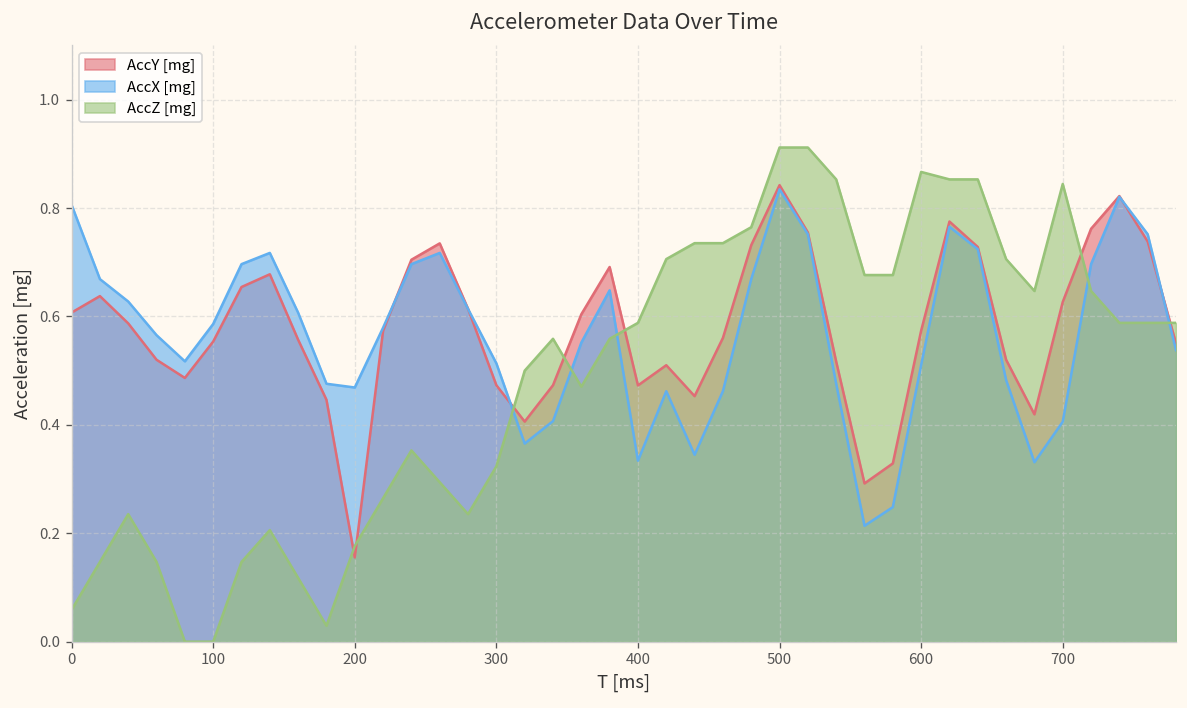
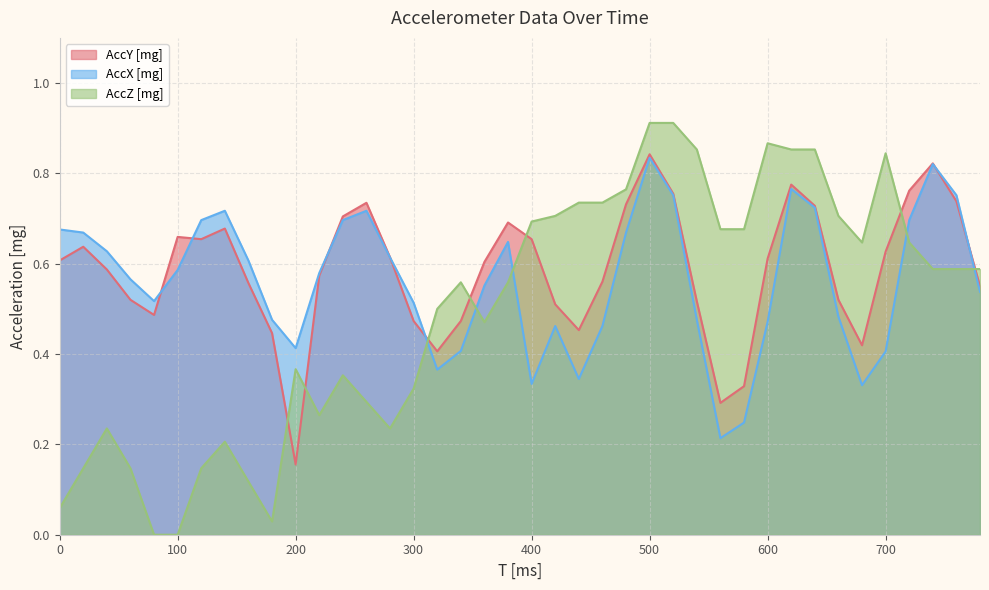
AccX [mg], 0: 0.81 -> 0.68
AccY [mg], 100: 0.55 -> 0.66
AccX [mg], 200: 0.47 -> 0.41
AccZ [mg], 200: 0.18 -> 0.37
AccY [mg], 400: 0.47 -> 0.65
AccZ [mg], 400: 0.59 -> 0.69
AccY [mg], 600: 0.57 -> 0.61
AccX [mg], 600: 0.51 -> 0.47
